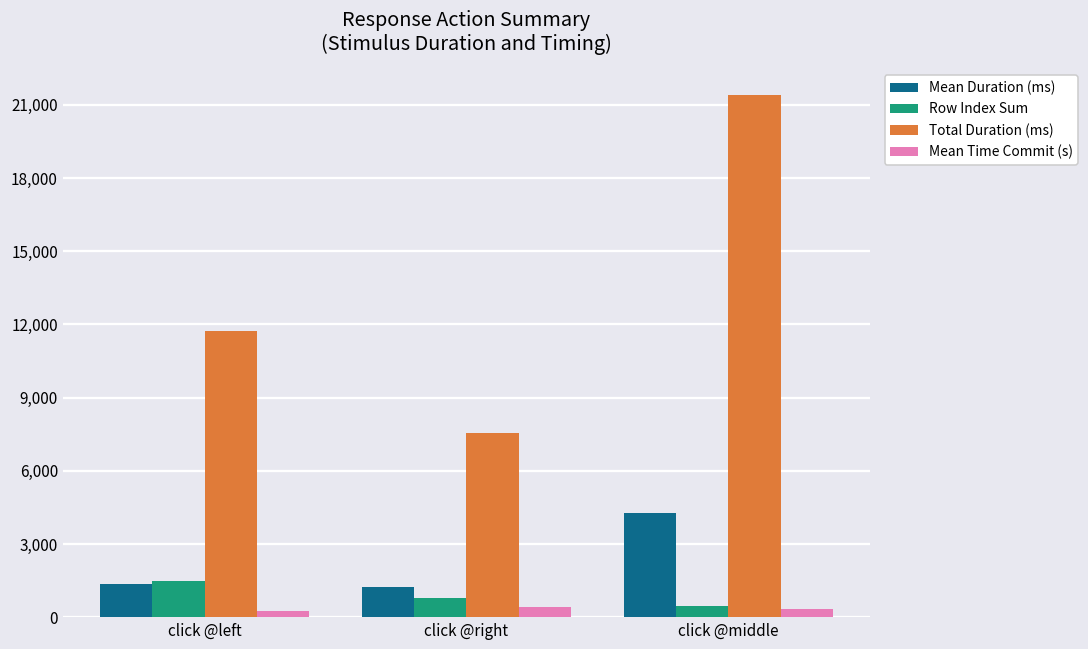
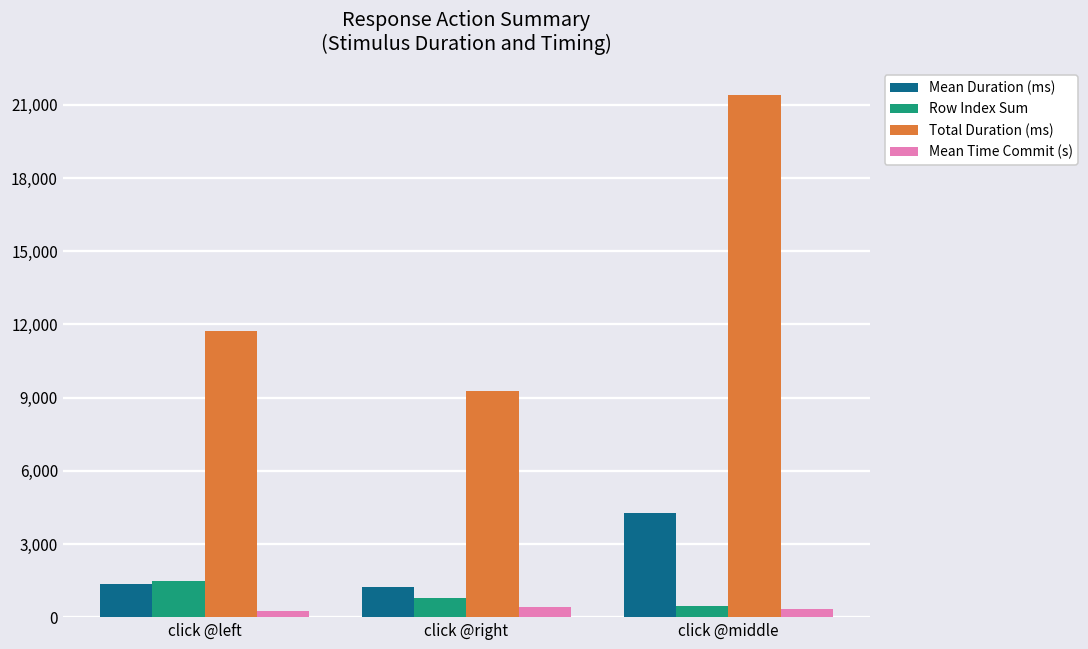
Total Duration (ms), click @right: 7,600 -> 9,300
